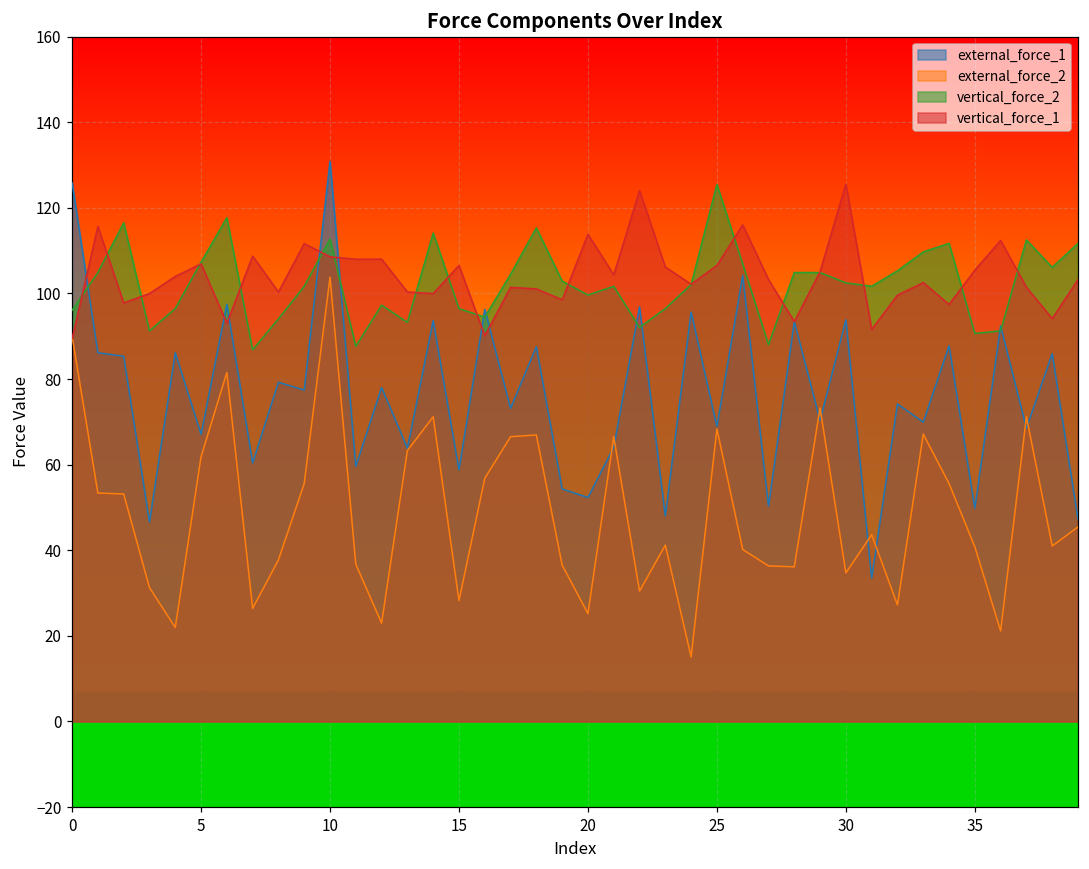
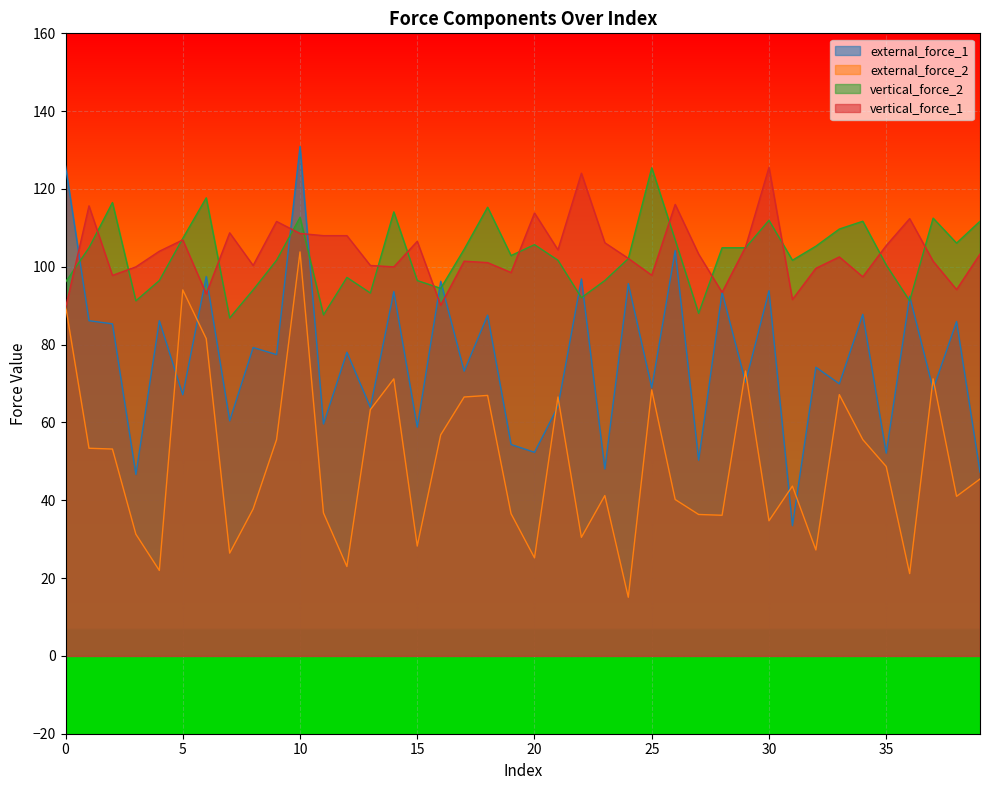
external_force_2, 5: 62 -> 94
vertical_force_2, 20: 100 -> 106
vertical_force_1, 25: 107 -> 98
vertical_force_2, 30: 102 -> 112
external_force_1, 35: 50 -> 52
external_force_2, 35: 41 -> 49
vertical_force_2, 35: 91 -> 100
